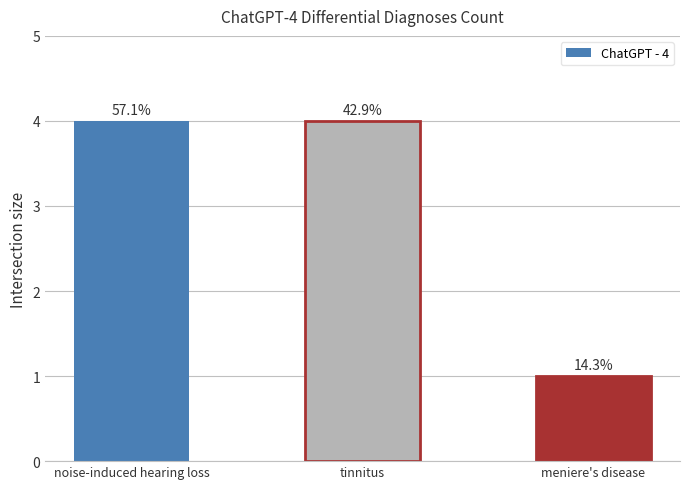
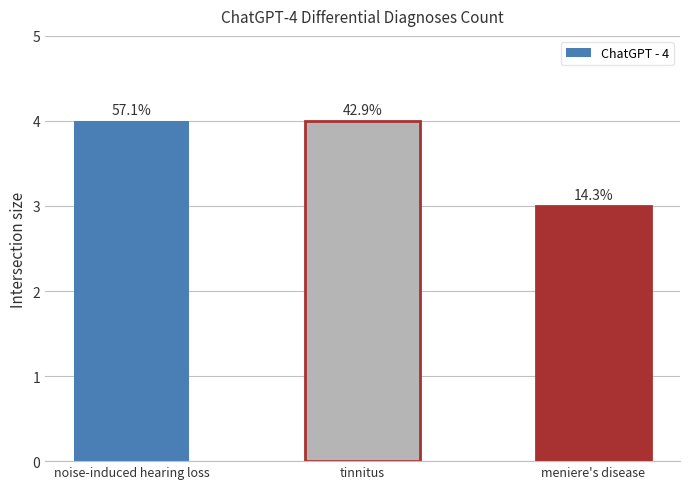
meniere's disease: 1 -> 3
